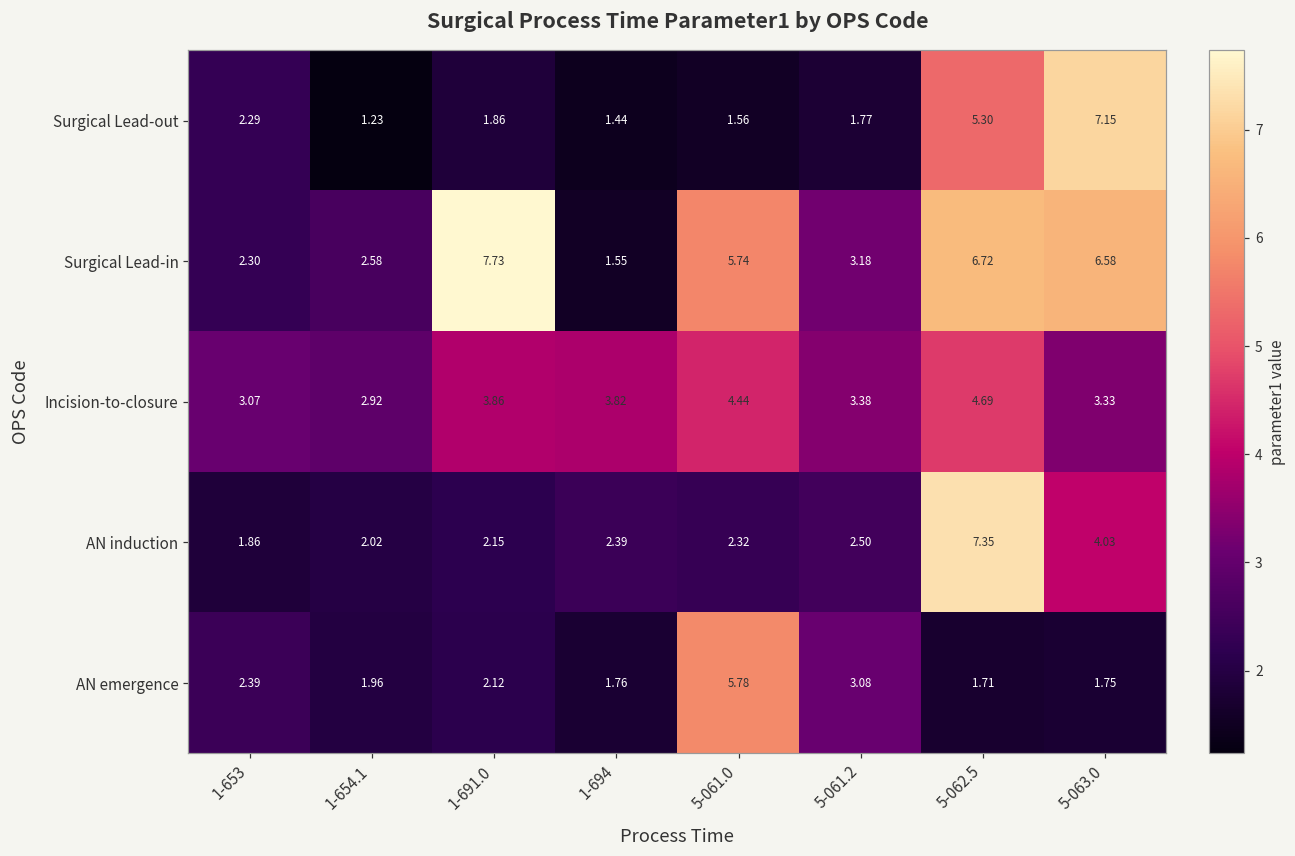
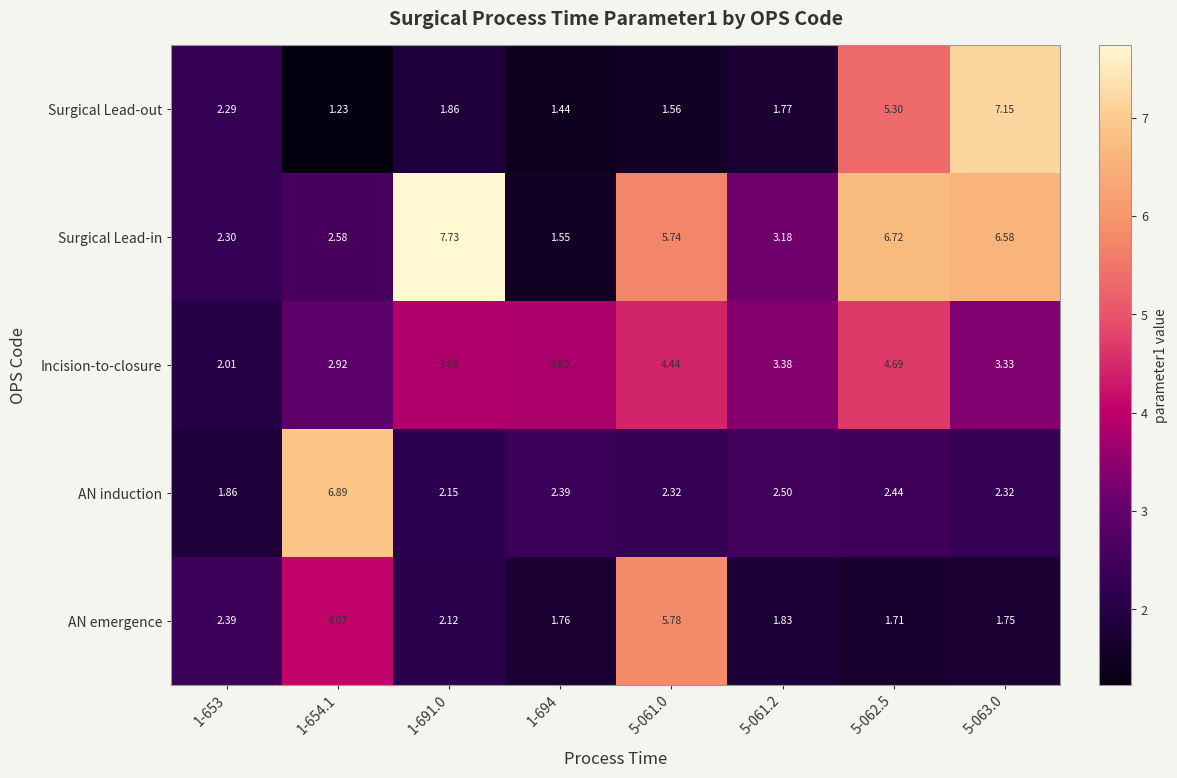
Incision-to-closure, 1-653: 3.07 -> 2.01
AN induction, 1-654.1: 2.02 -> 6.89
AN induction, 5-062.5: 7.35 -> 2.44
AN induction, 5-063.0: 4.03 -> 2.32
AN emergence, 1-654.1: 1.96 -> 4.07
AN emergence, 5-061.2: 3.08 -> 1.83
